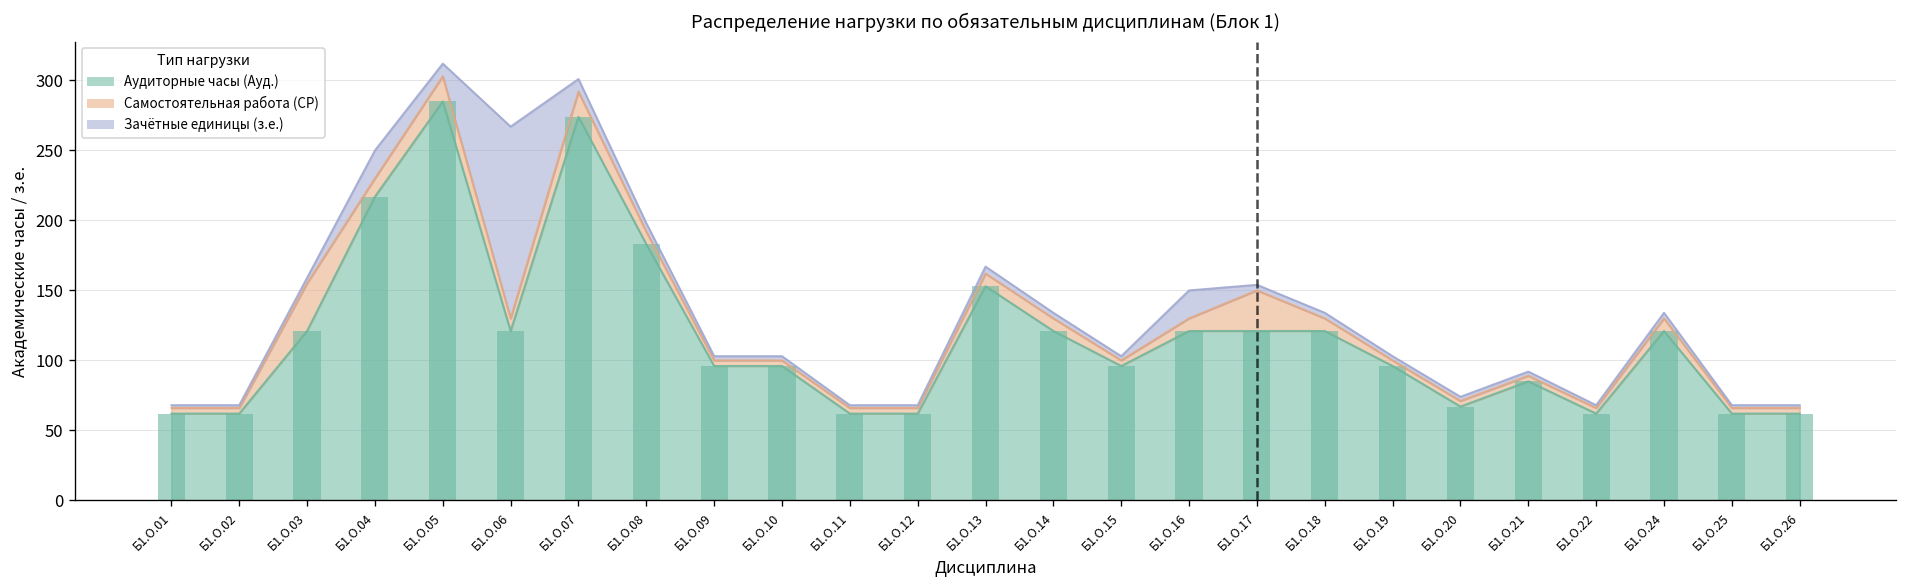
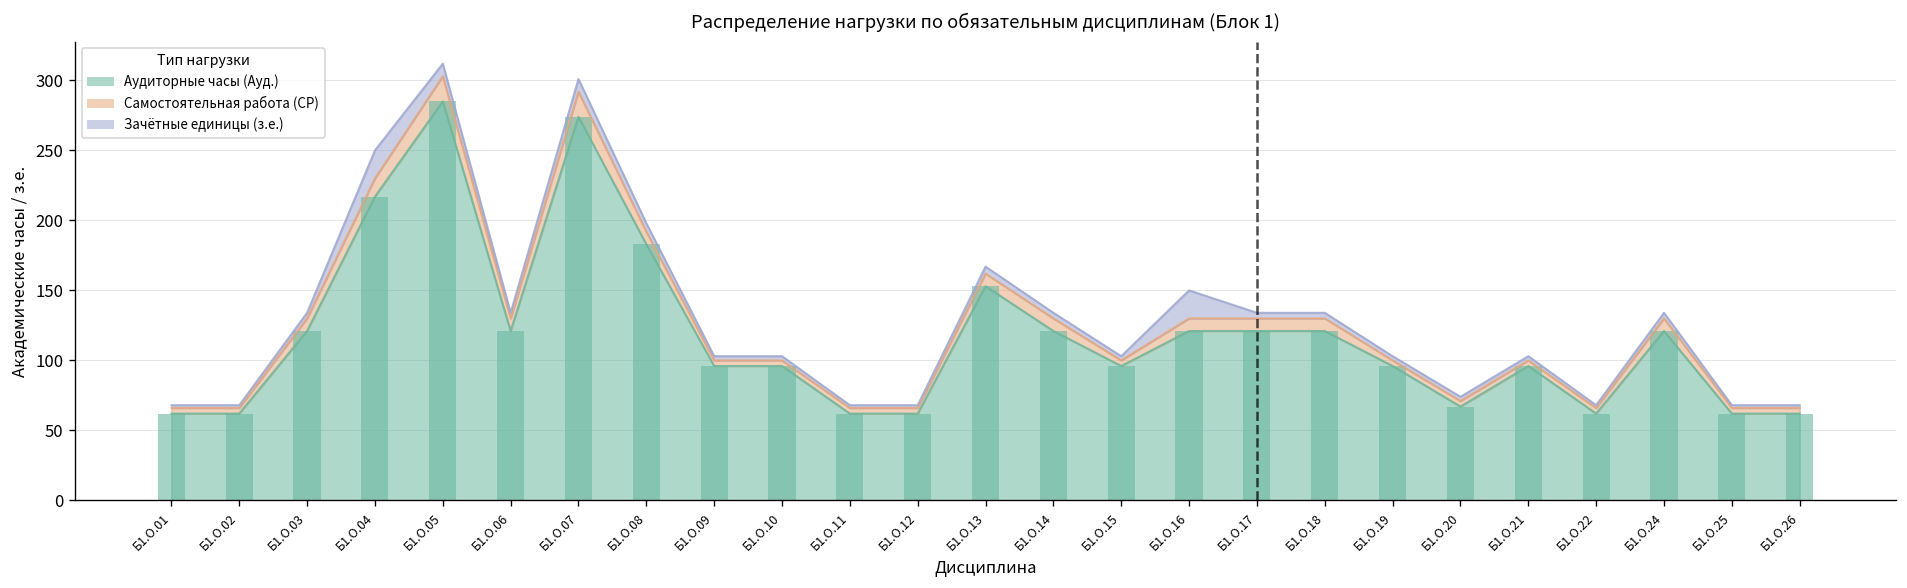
Самостоятельная работа (СР), Б1.О.03: 34 -> 9
Зачётные единицы (з.е.), Б1.О.06: 137 -> 4
Самостоятельная работа (СР), Б1.О.17: 29 -> 9
Аудиторные часы (Ауд.), Б1.О.21: 85 -> 96
